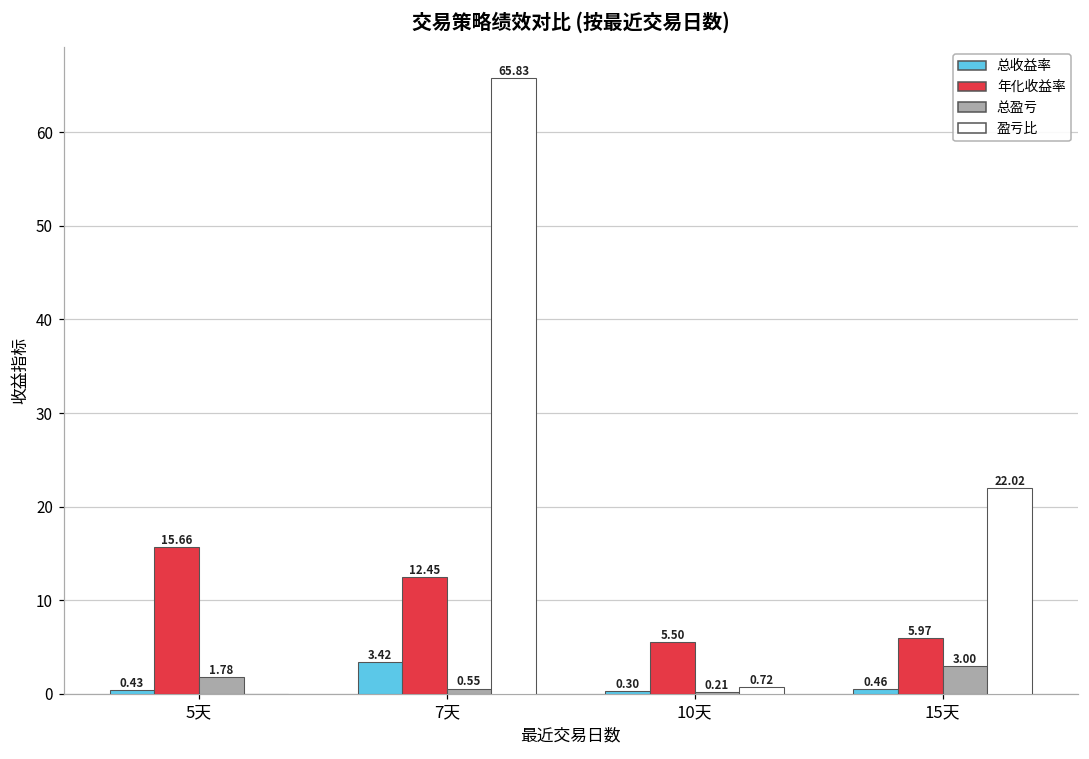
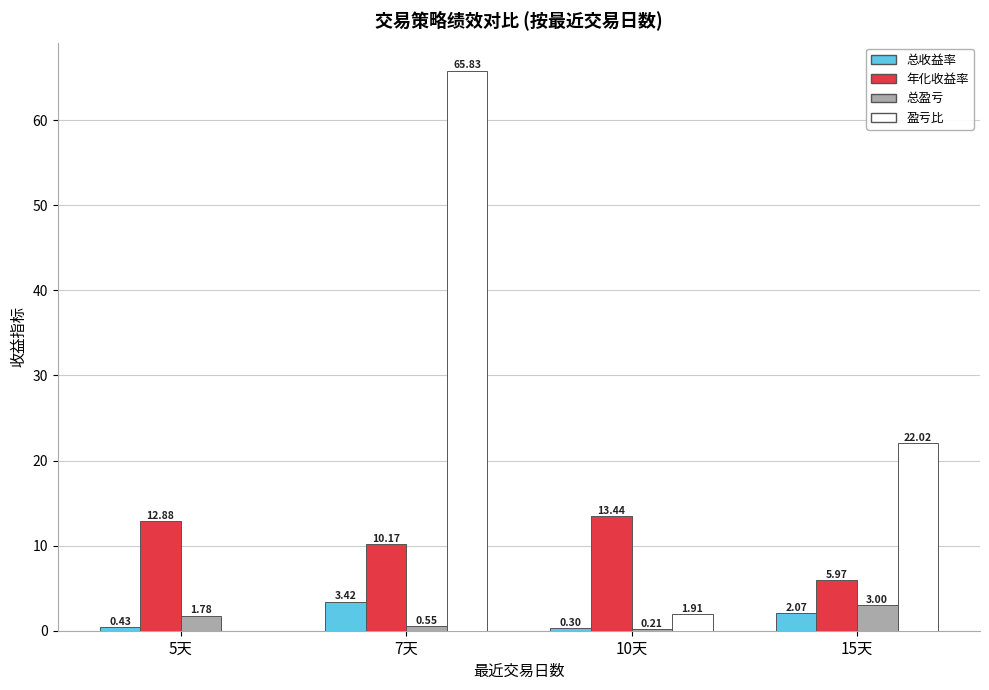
年化收益率, 5天: 15.66 -> 12.88
年化收益率, 7天: 12.45 -> 10.17
年化收益率, 10天: 5.50 -> 13.44
盈亏比, 10天: 0.72 -> 1.91
总收益率, 15天: 0.46 -> 2.07
